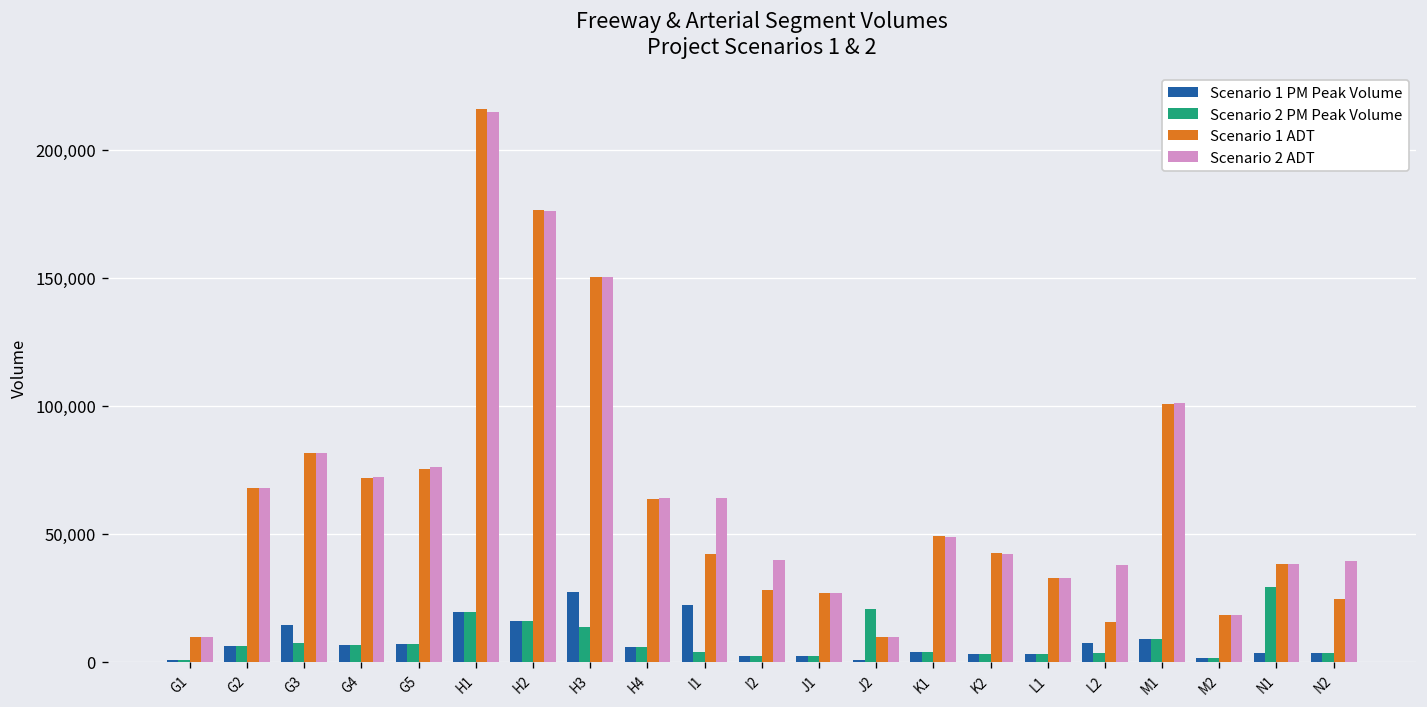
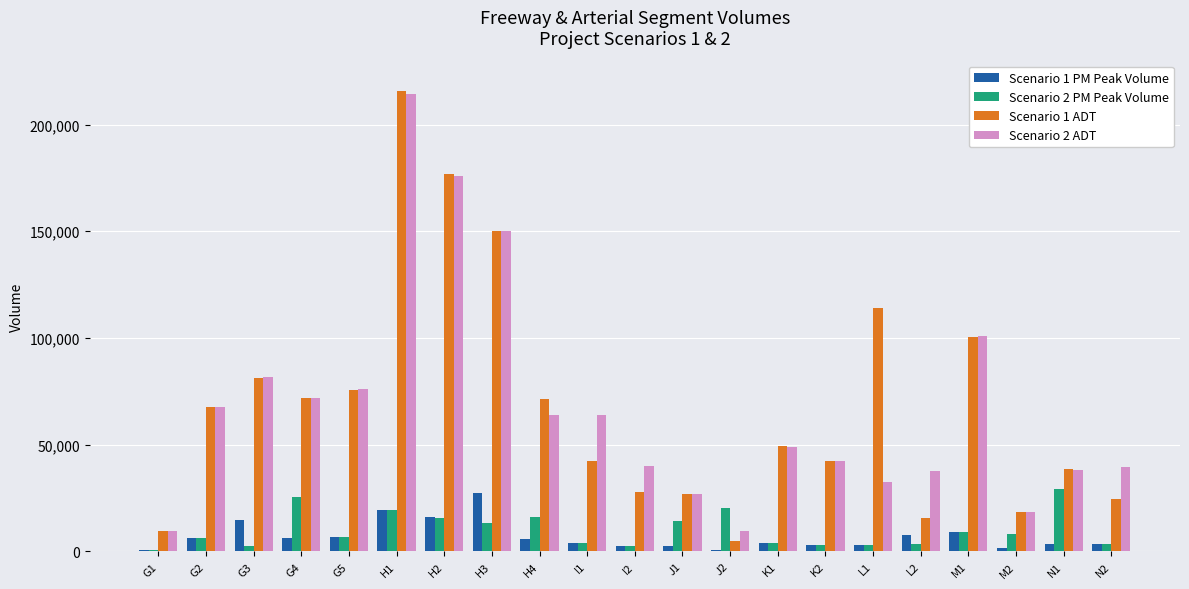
Scenario 2 PM Peak Volume, G3: 7,000 -> 2,000
Scenario 2 PM Peak Volume, G4: 7,000 -> 25,000
Scenario 2 PM Peak Volume, H4: 6,000 -> 16,000
Scenario 1 ADT, H4: 64,000 -> 71,000
Scenario 1 PM Peak Volume, I1: 22,000 -> 4,000
Scenario 2 PM Peak Volume, J1: 2,000 -> 14,000
Scenario 1 ADT, J2: 10,000 -> 5,000
Scenario 1 ADT, L1: 33,000 -> 114,000
Scenario 2 PM Peak Volume, M2: 2,000 -> 8,000
